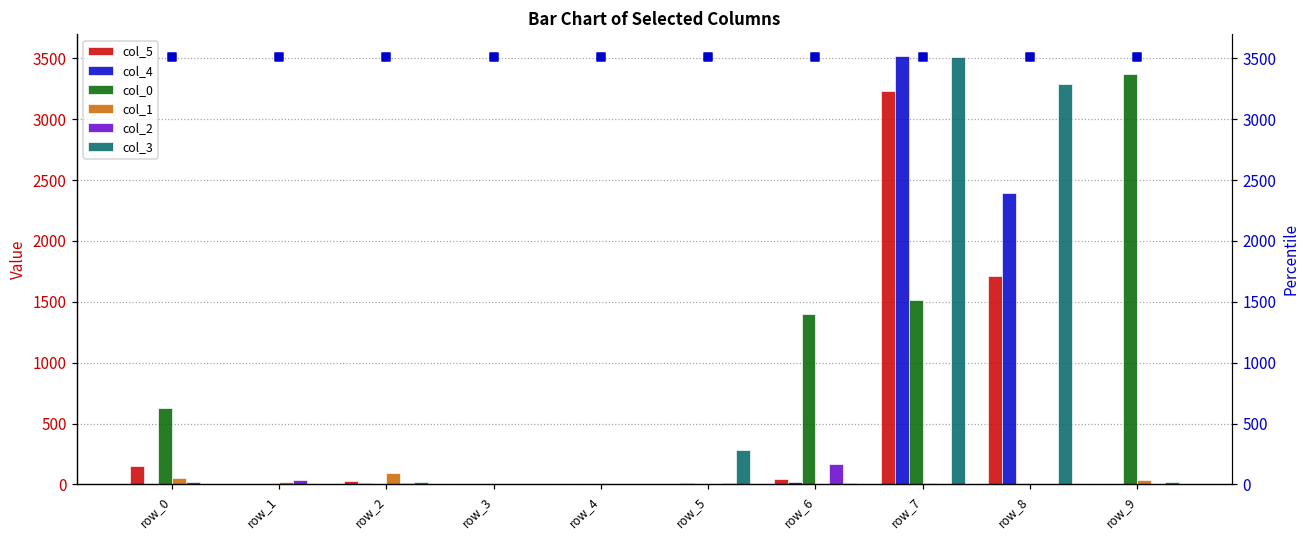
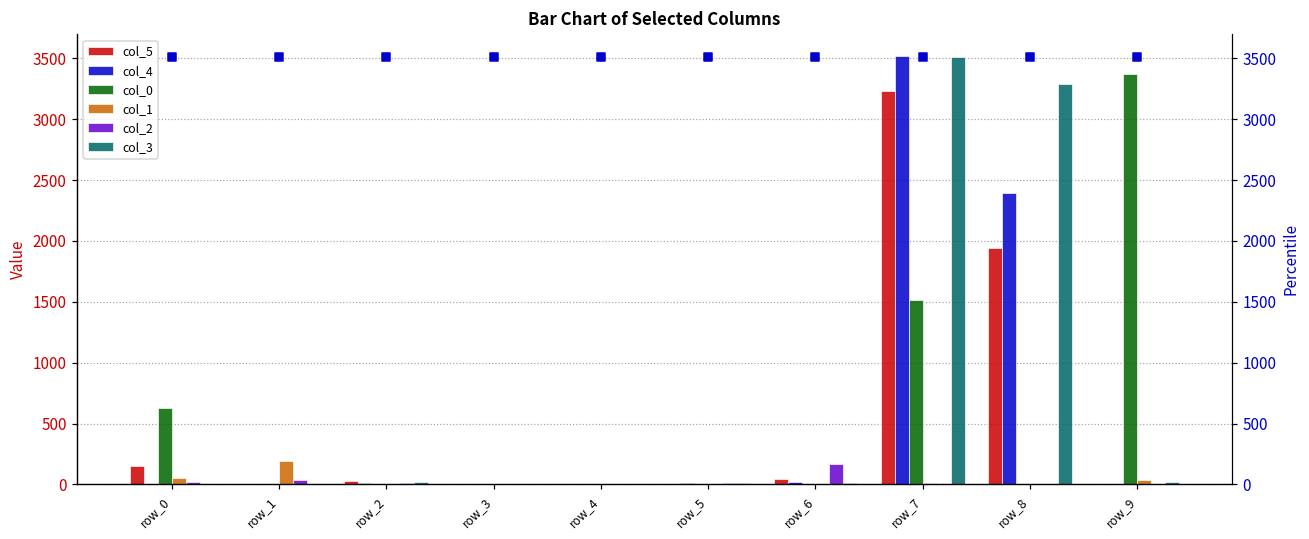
col_1, row_1: 20 -> 190
col_1, row_2: 90 -> 0
col_3, row_5: 280 -> 10
col_0, row_6: 1400 -> 10
col_5, row_8: 1710 -> 1940
